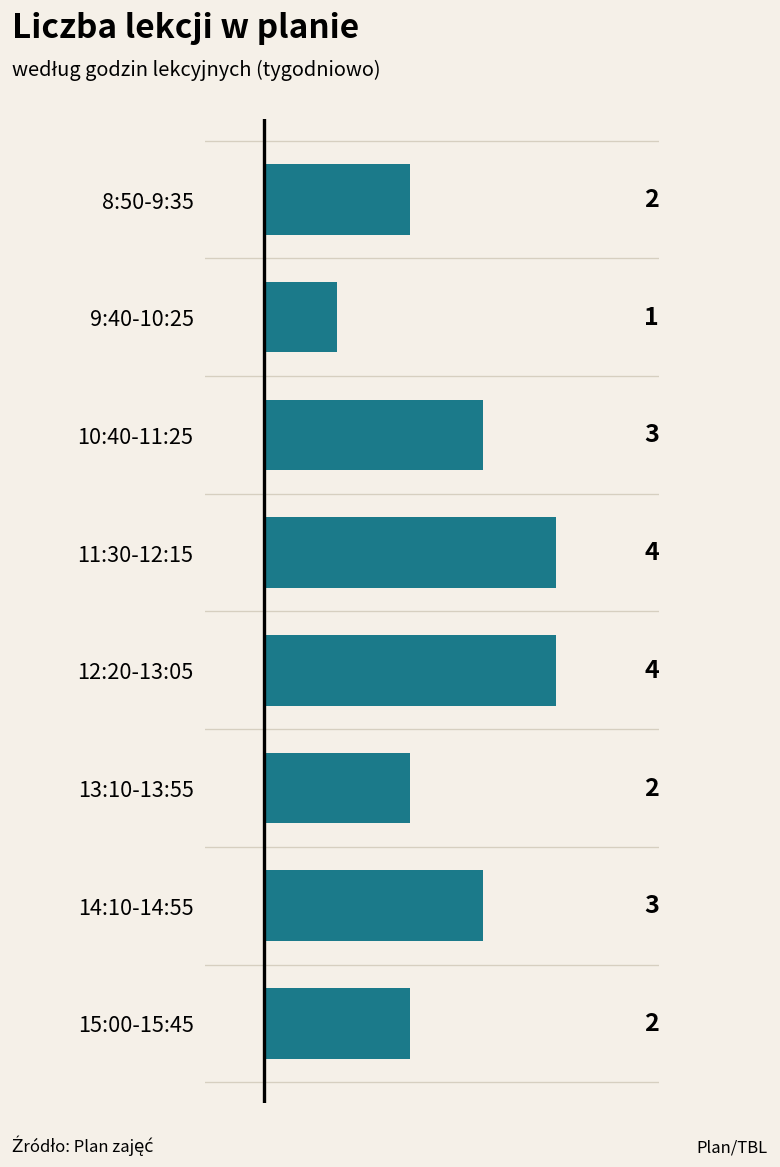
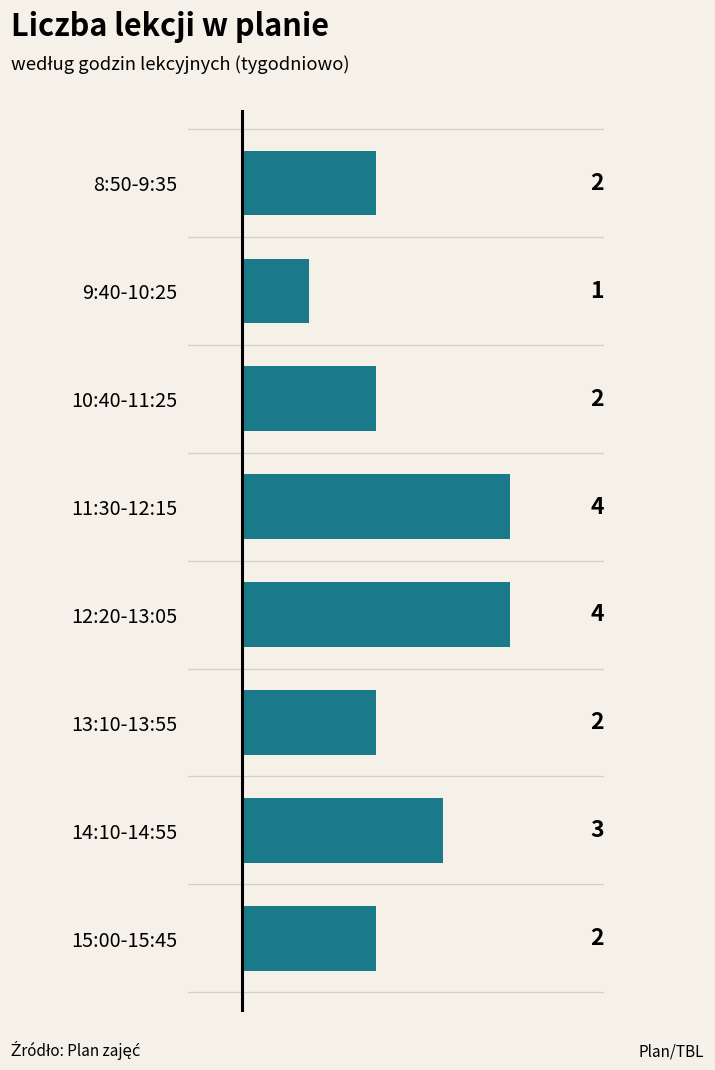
10:40-11:25: 3 -> 2
